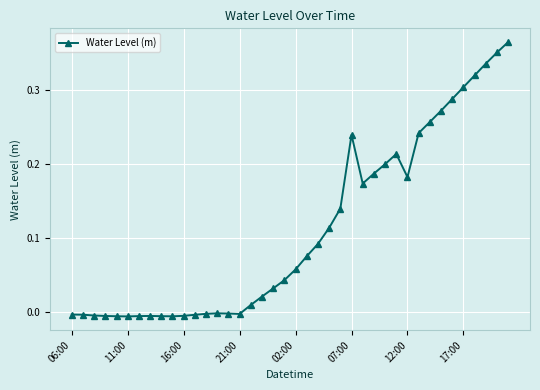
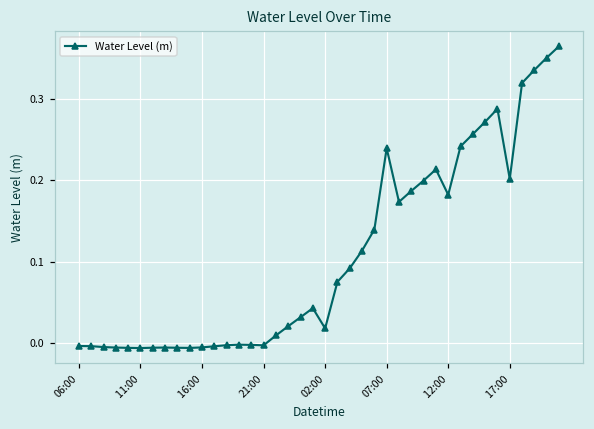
02:00: 0.06 -> 0.02
17:00: 0.30 -> 0.20
